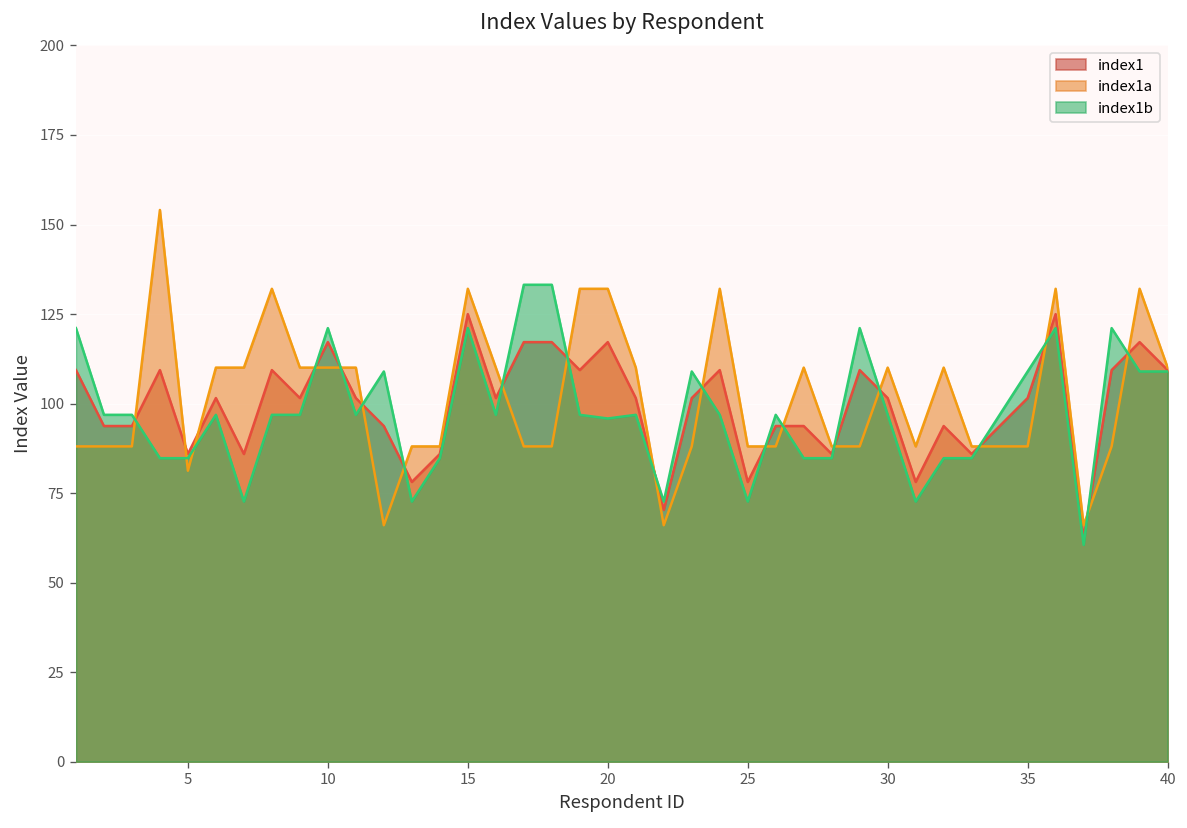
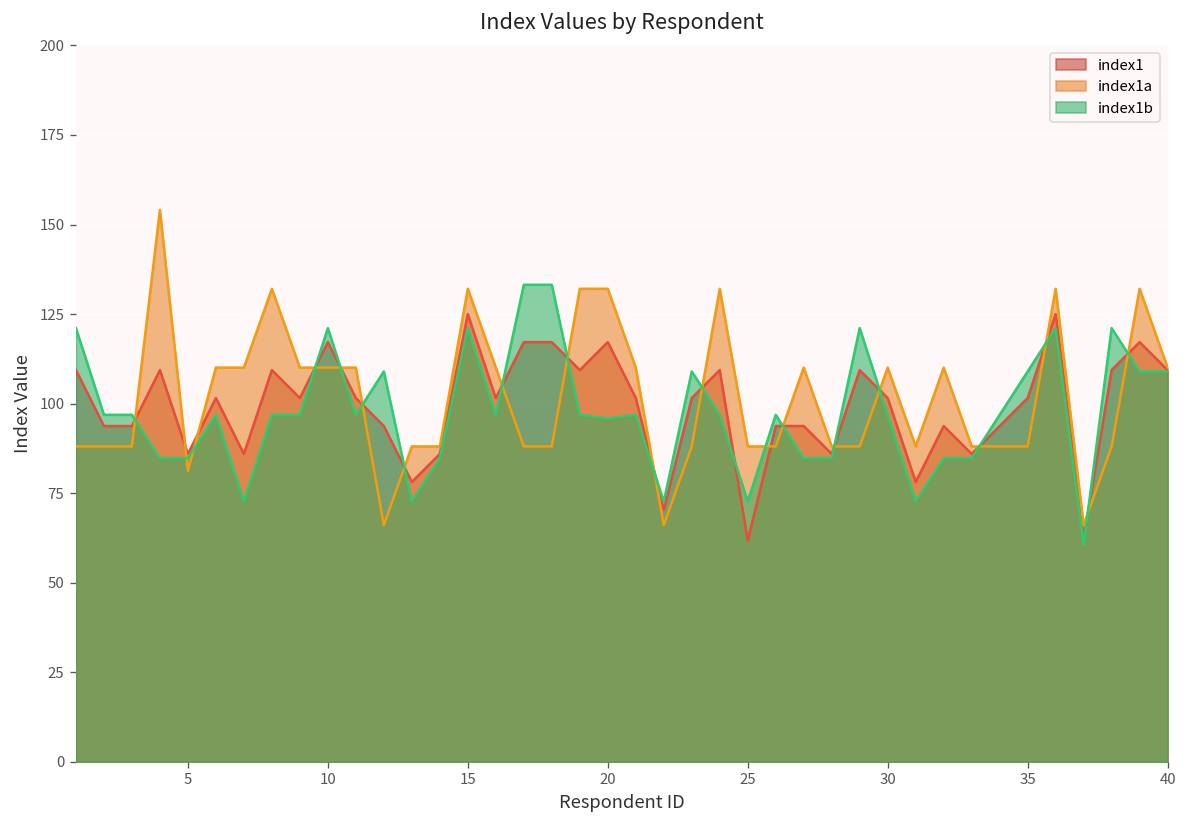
index1, 25: 78 -> 62
